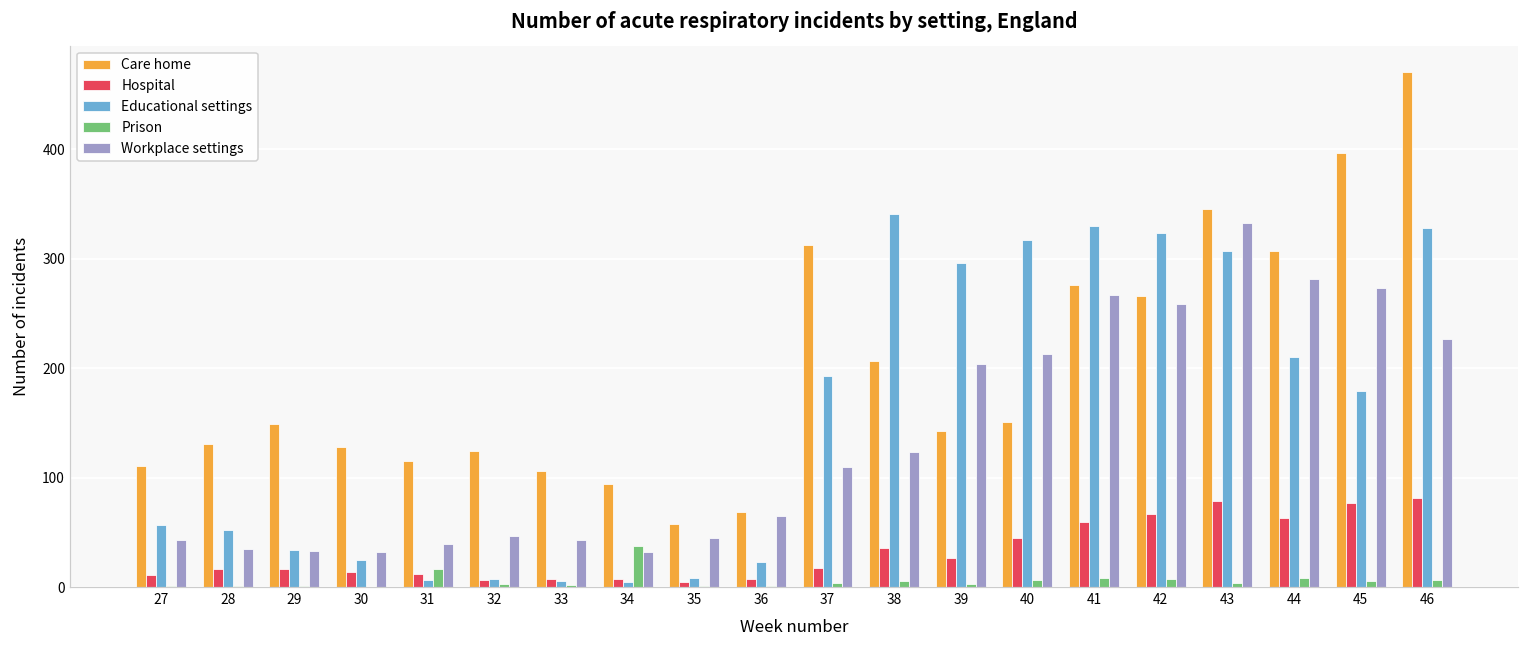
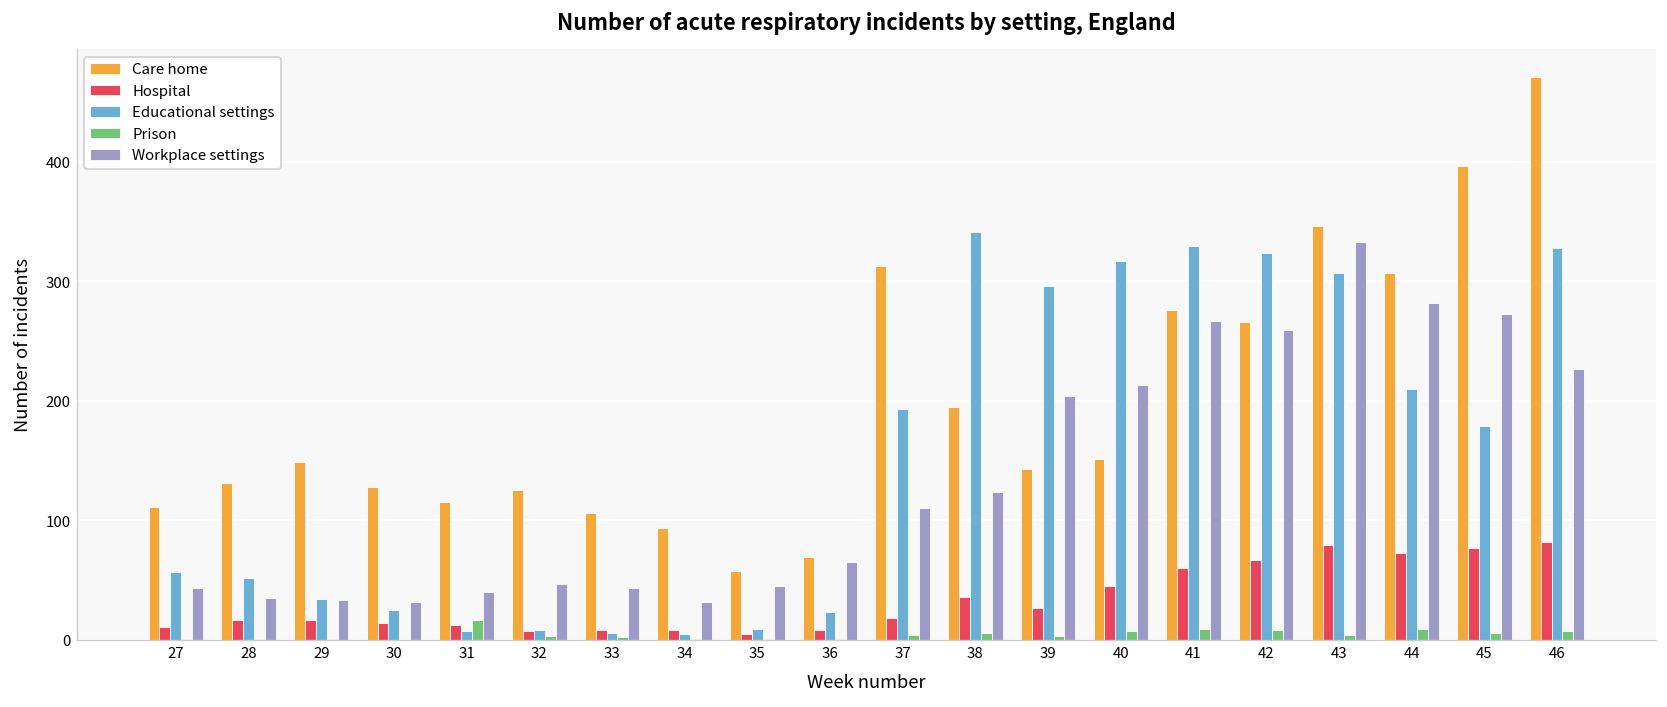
Prison, 34: 40 -> 0
Care home, 38: 210 -> 200
Hospital, 44: 60 -> 70
